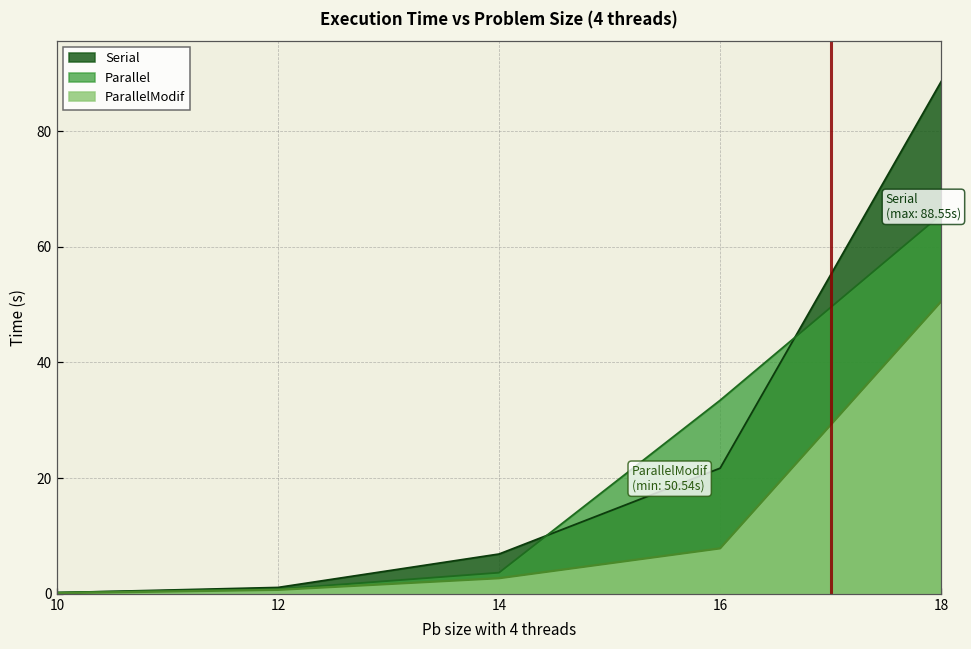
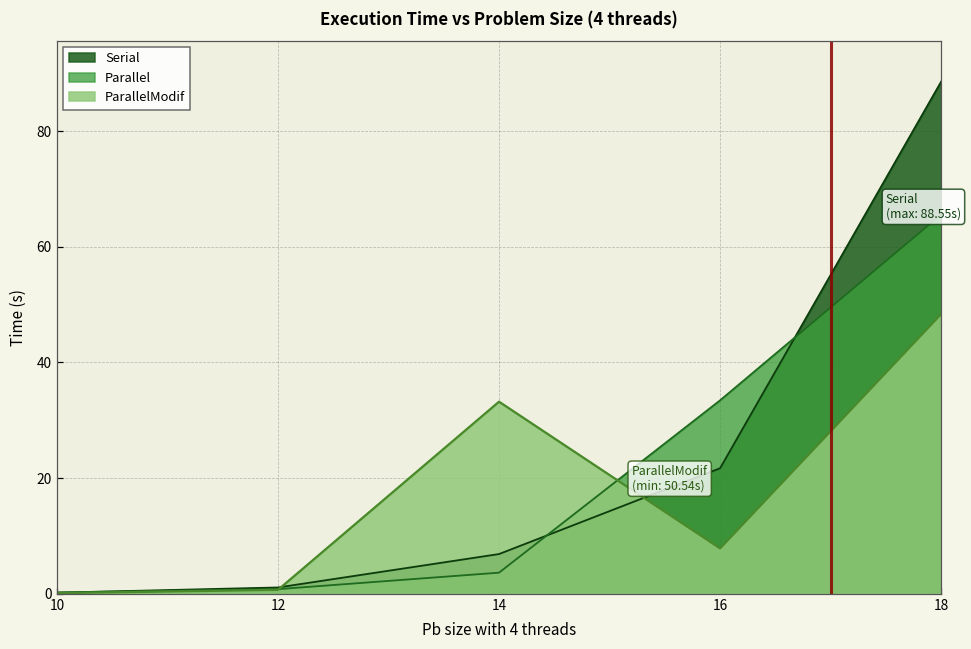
ParallelModif, 14: 3 -> 33
ParallelModif, 18: 51 -> 48
